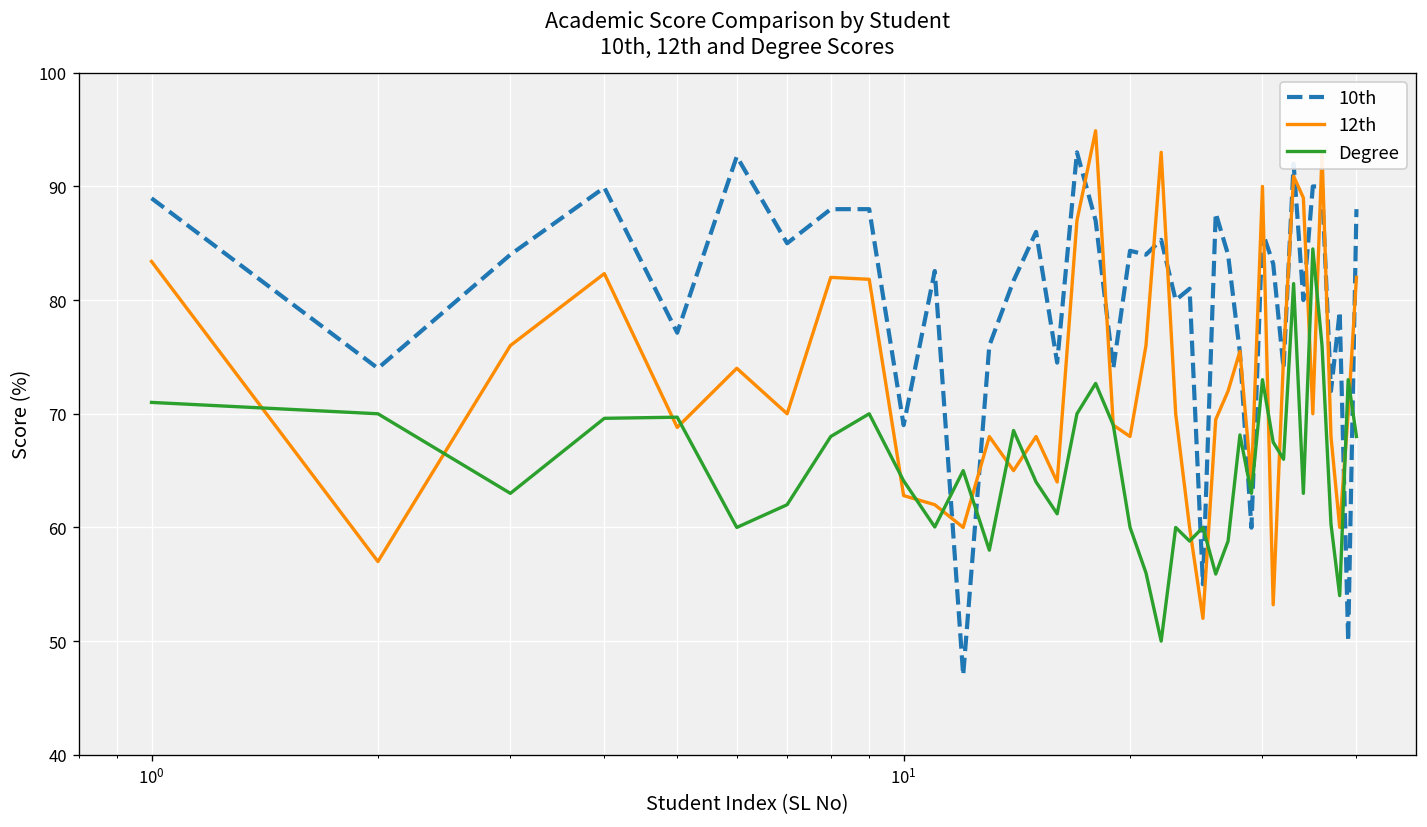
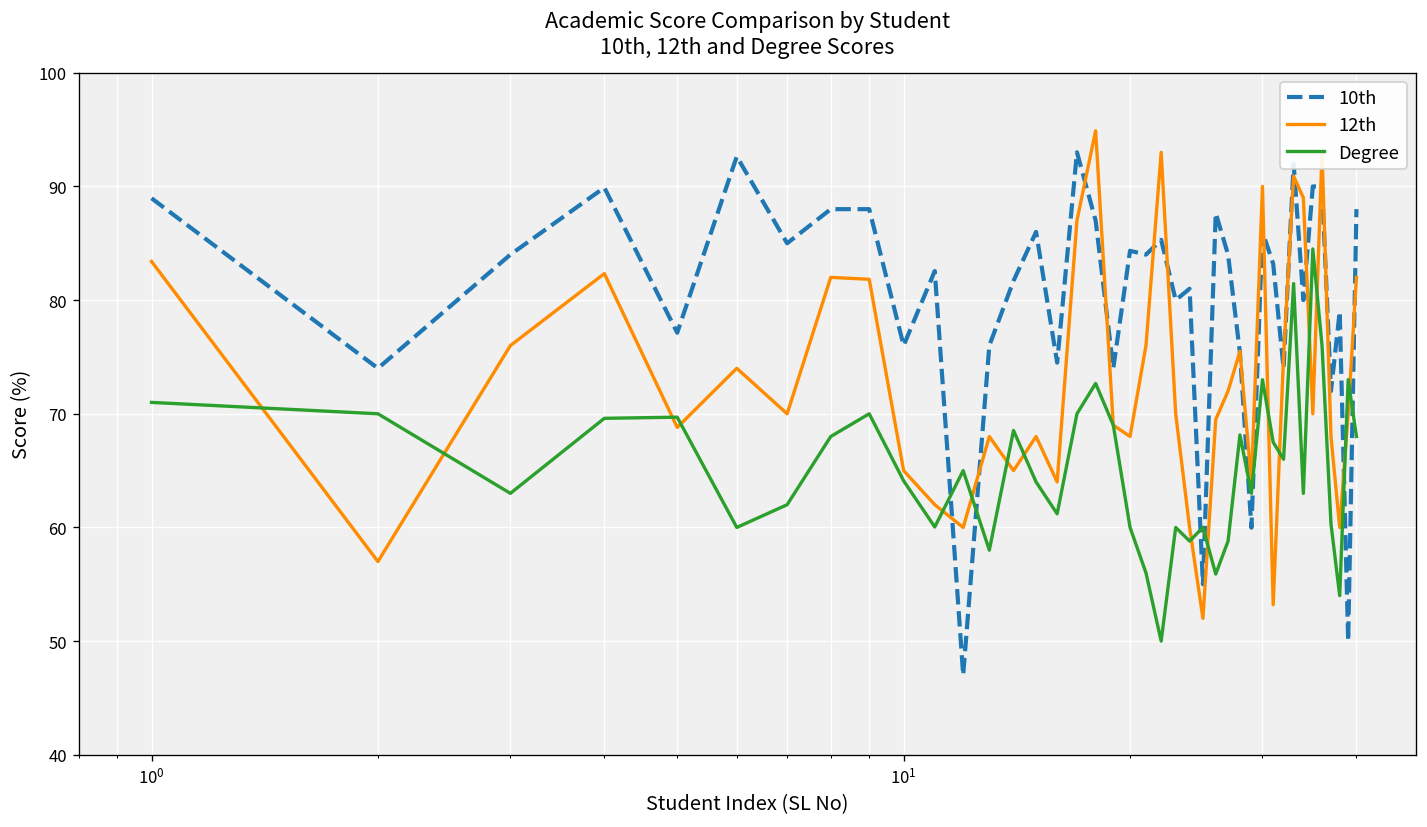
10th, 10^1: 69 -> 76
12th, 10^1: 63 -> 65
